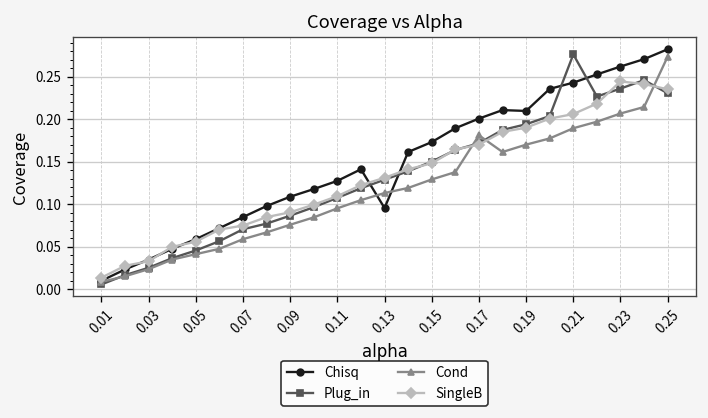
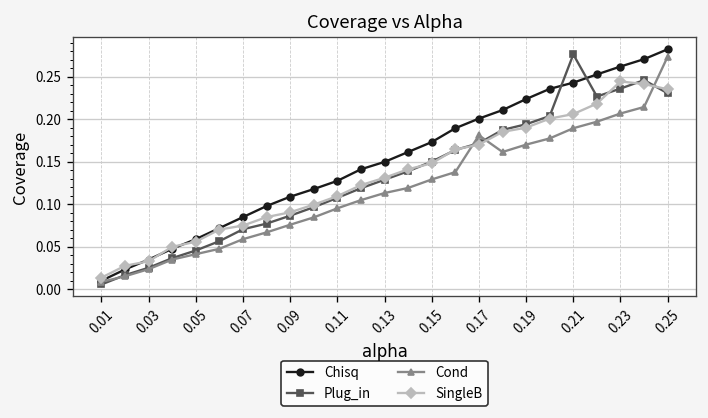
Chisq, 0.13: 0.10 -> 0.15
Chisq, 0.19: 0.21 -> 0.22
